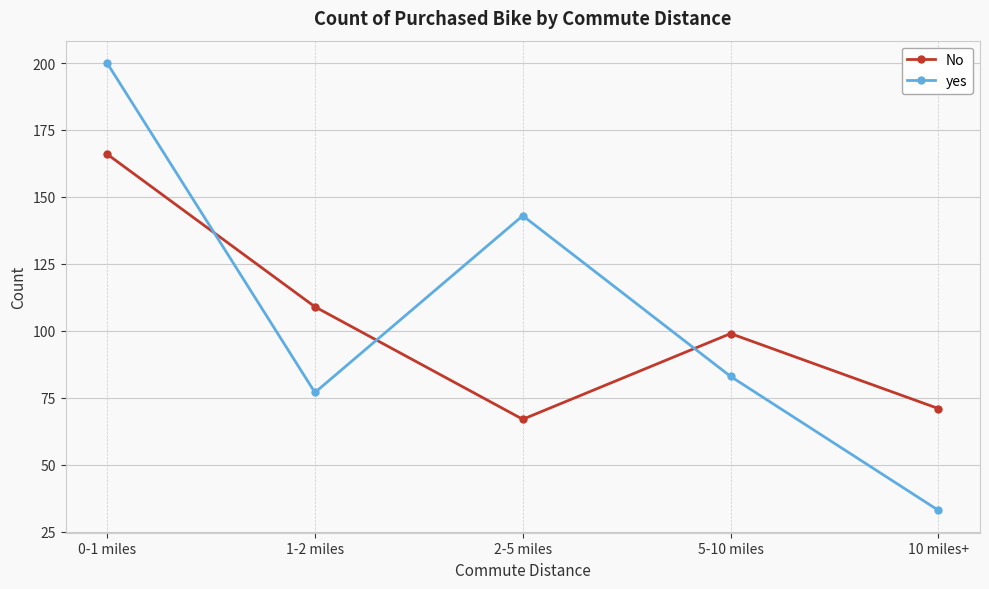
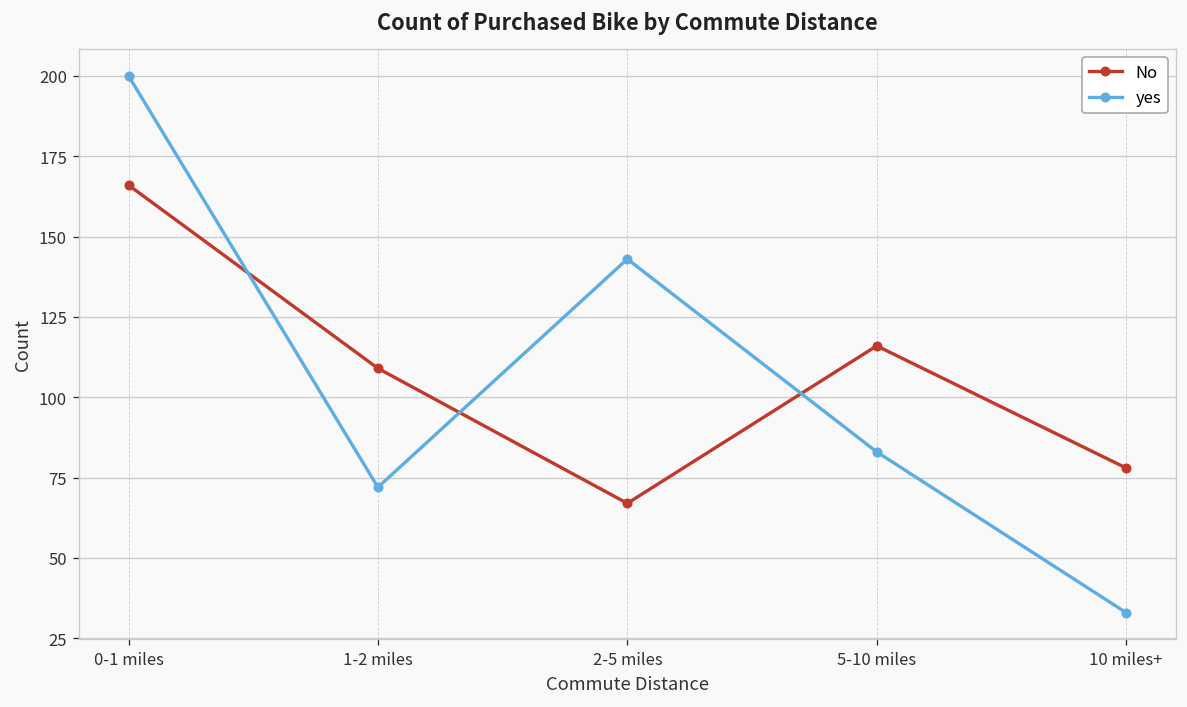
yes, 1-2 miles: 77 -> 72
No, 5-10 miles: 99 -> 116
No, 10 miles+: 71 -> 78
